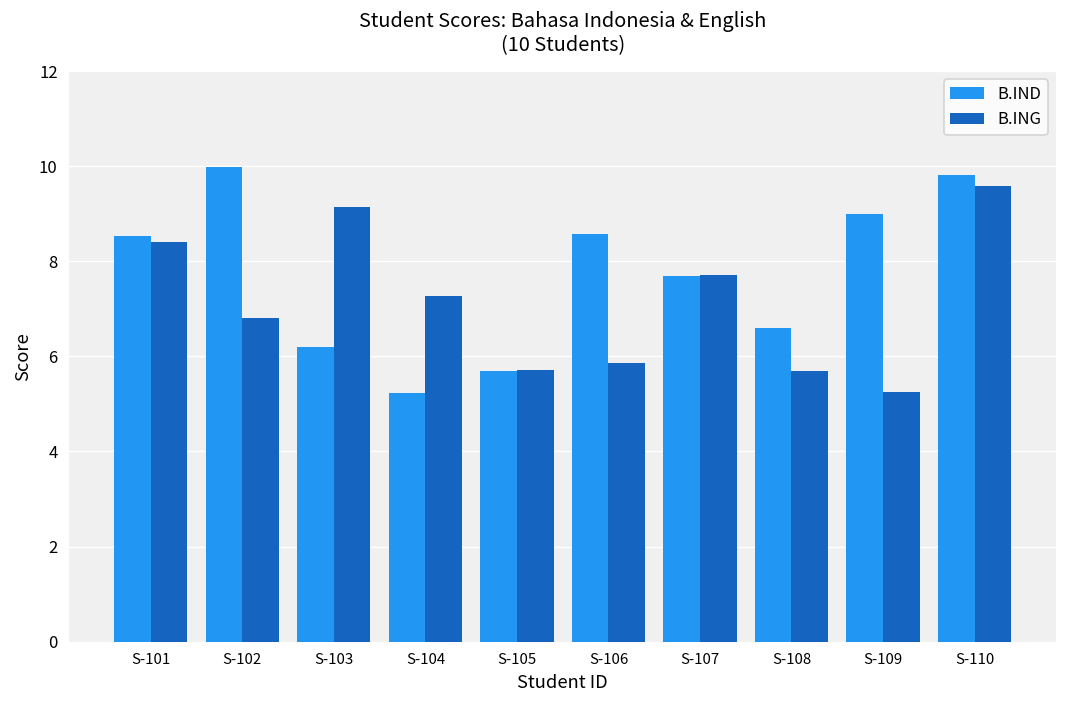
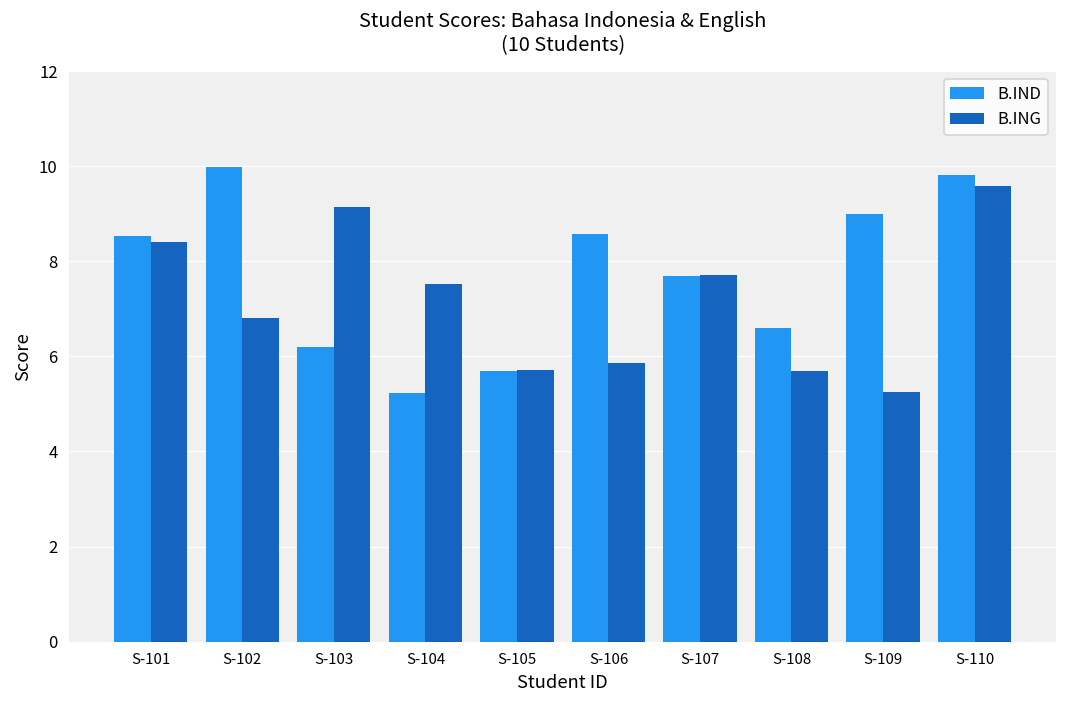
B.ING, S-104: 7.3 -> 7.5
